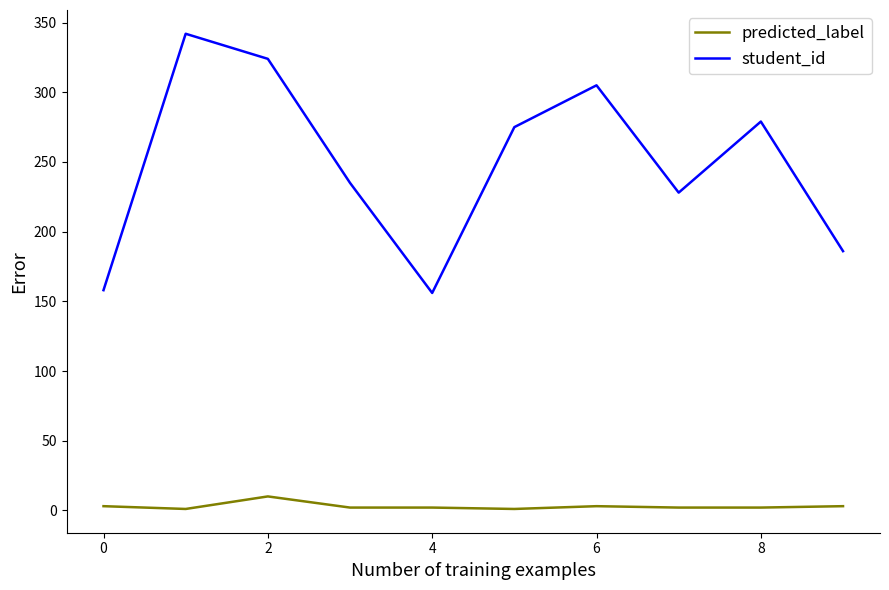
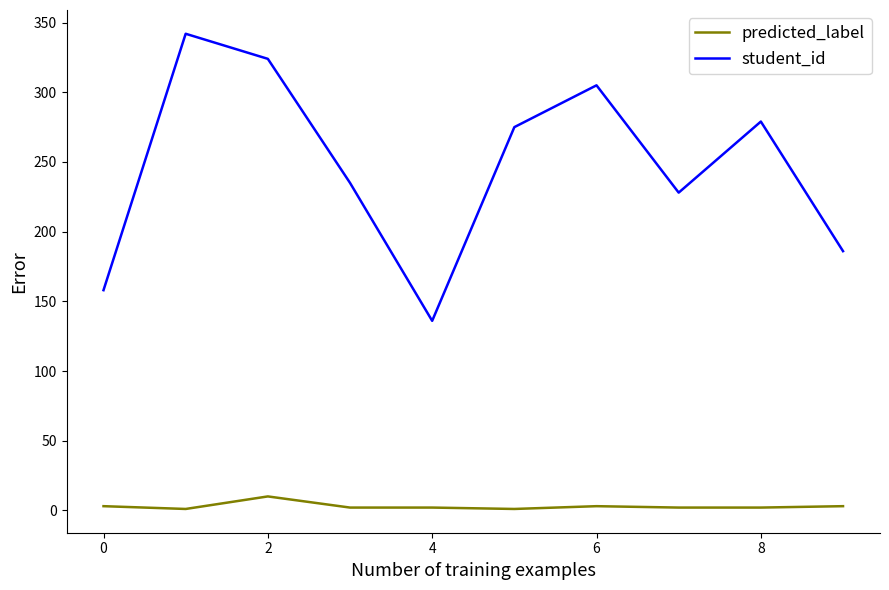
student_id, 4: 156 -> 136
